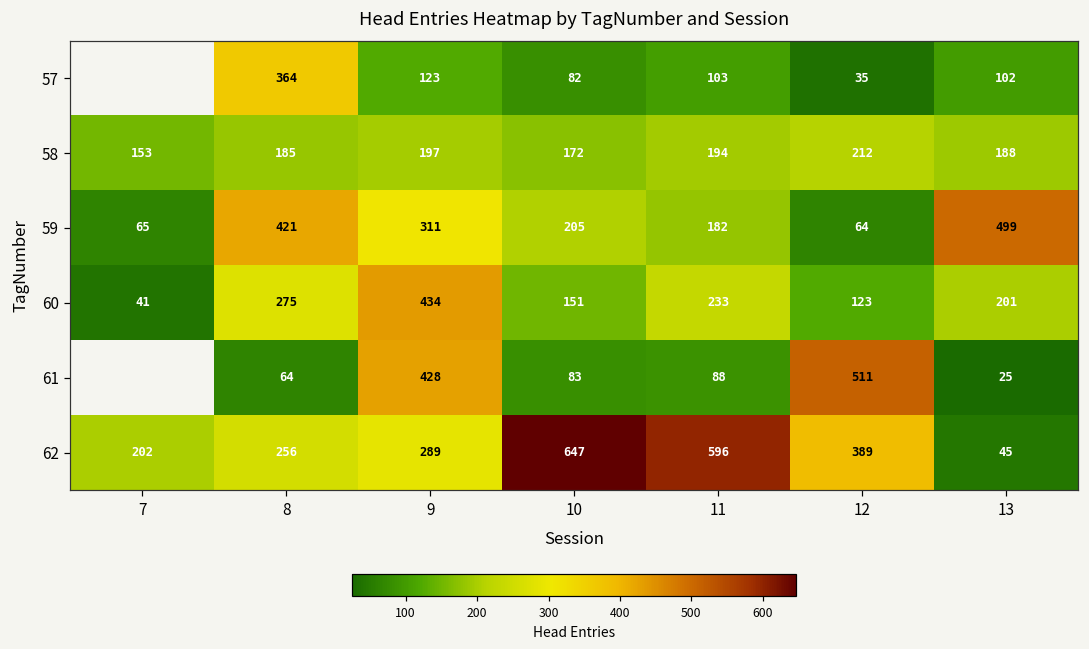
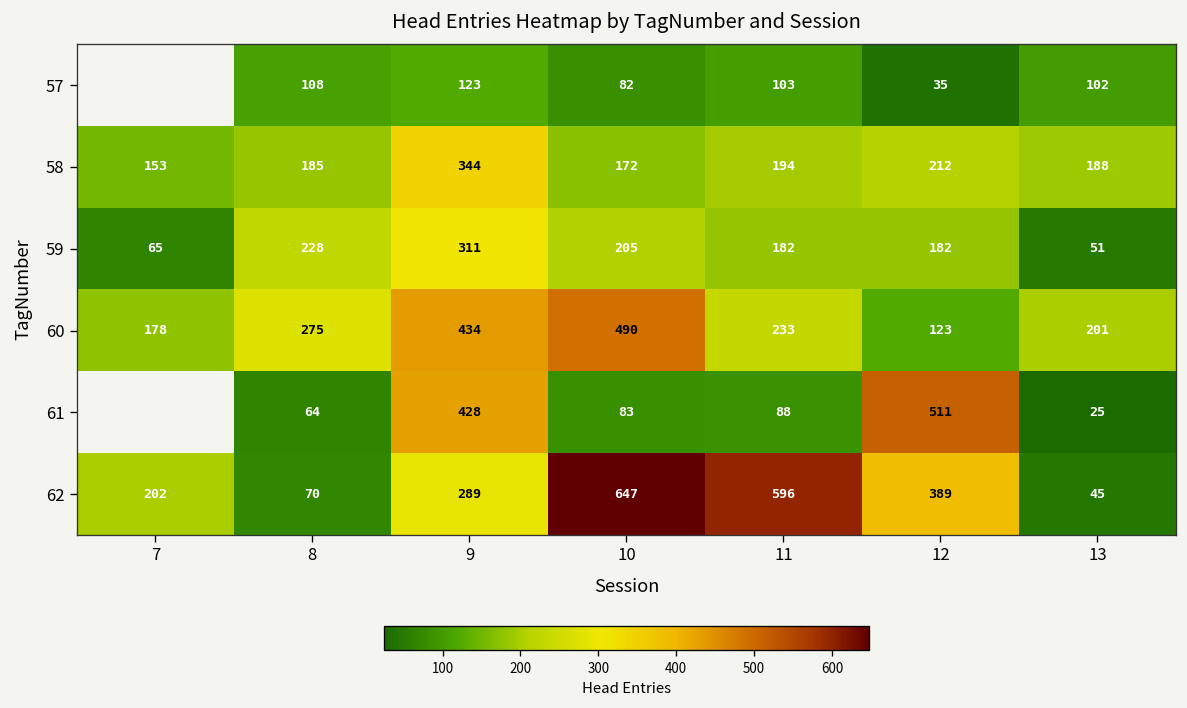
57, 8: 364 -> 108
58, 9: 197 -> 344
59, 8: 421 -> 228
59, 12: 64 -> 182
59, 13: 499 -> 51
60, 7: 41 -> 178
60, 10: 151 -> 490
62, 8: 256 -> 70
